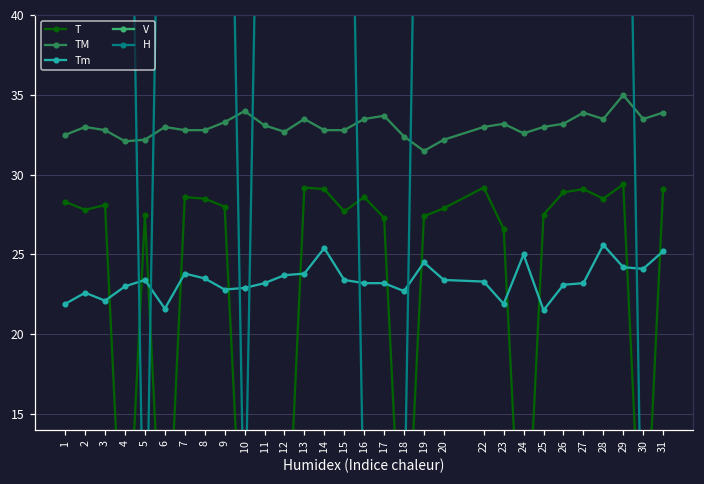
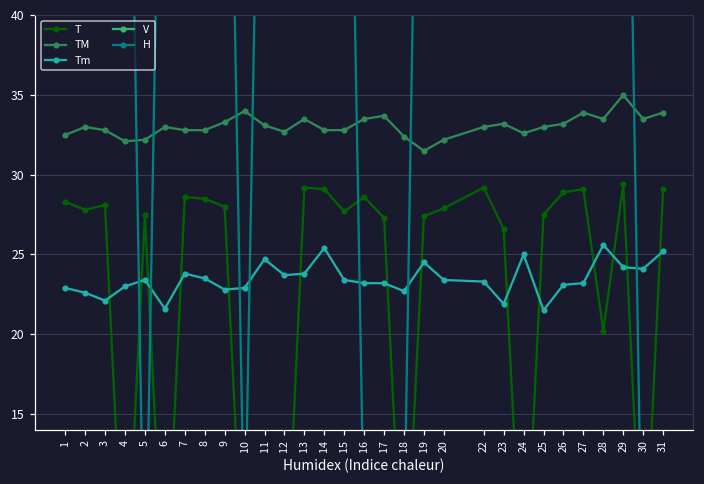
Tm, 1: 21.9 -> 22.9
Tm, 11: 23.2 -> 24.7
T, 28: 28.5 -> 20.2
